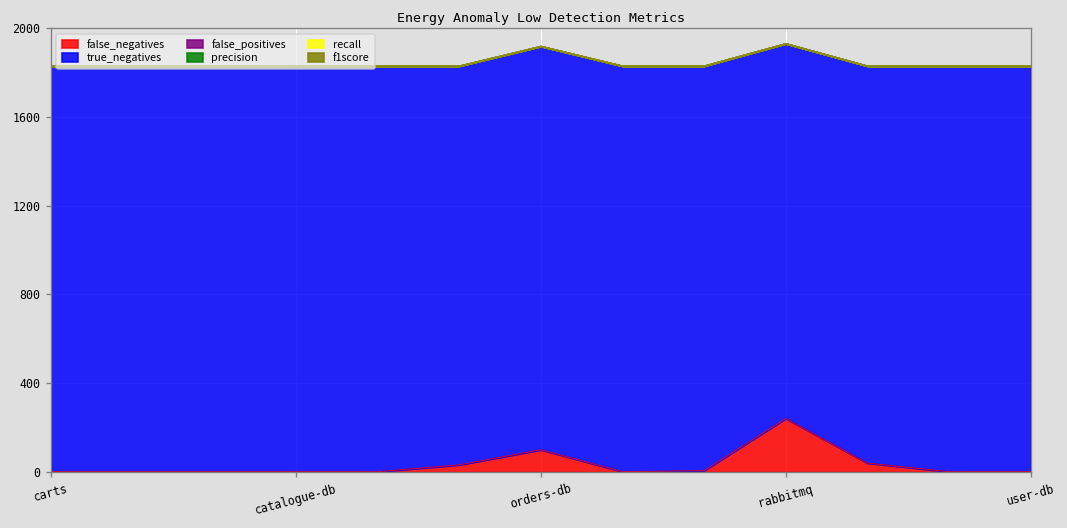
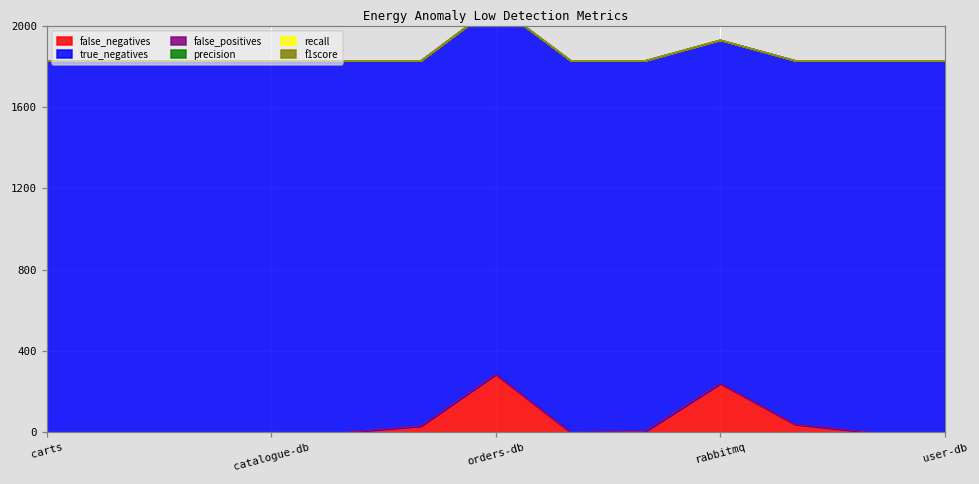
false_negatives, orders-db: 100 -> 290
